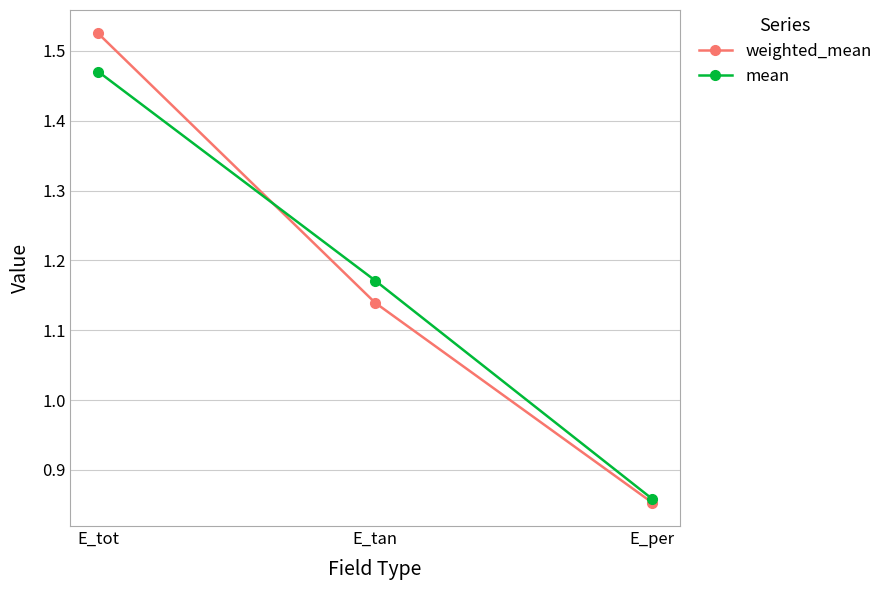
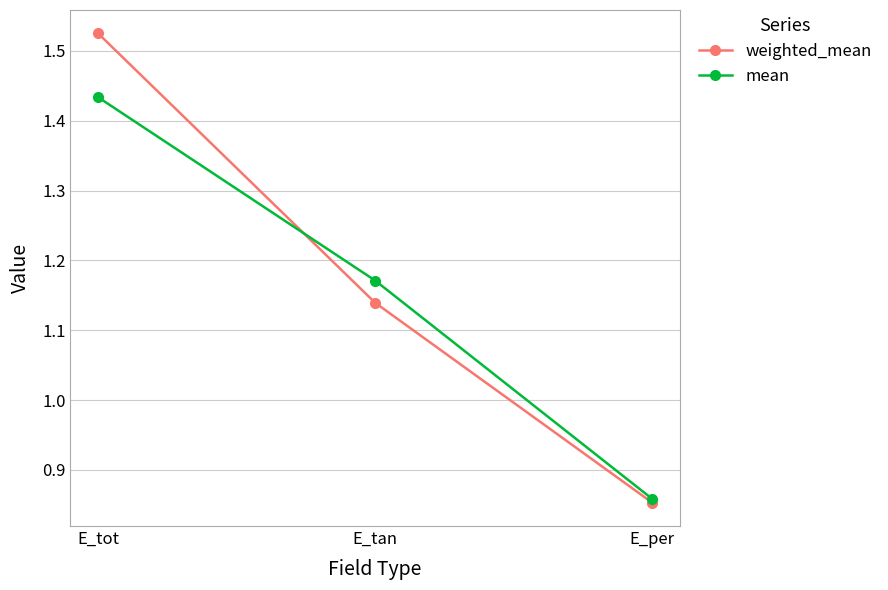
mean, E_tot: 1.47 -> 1.43
